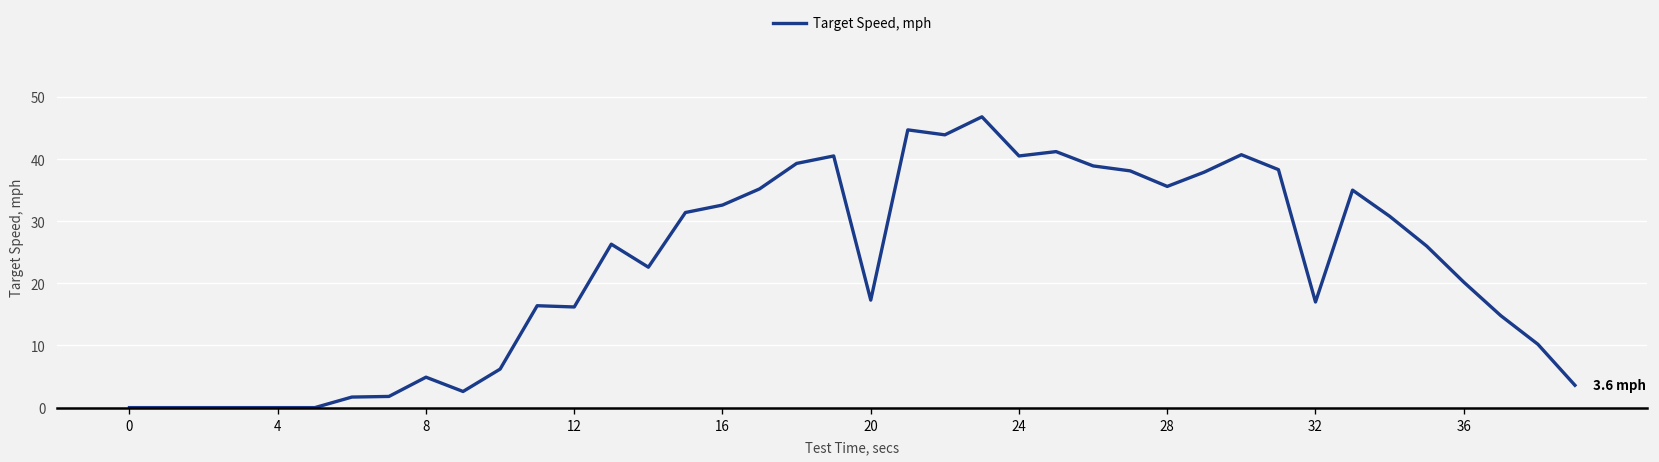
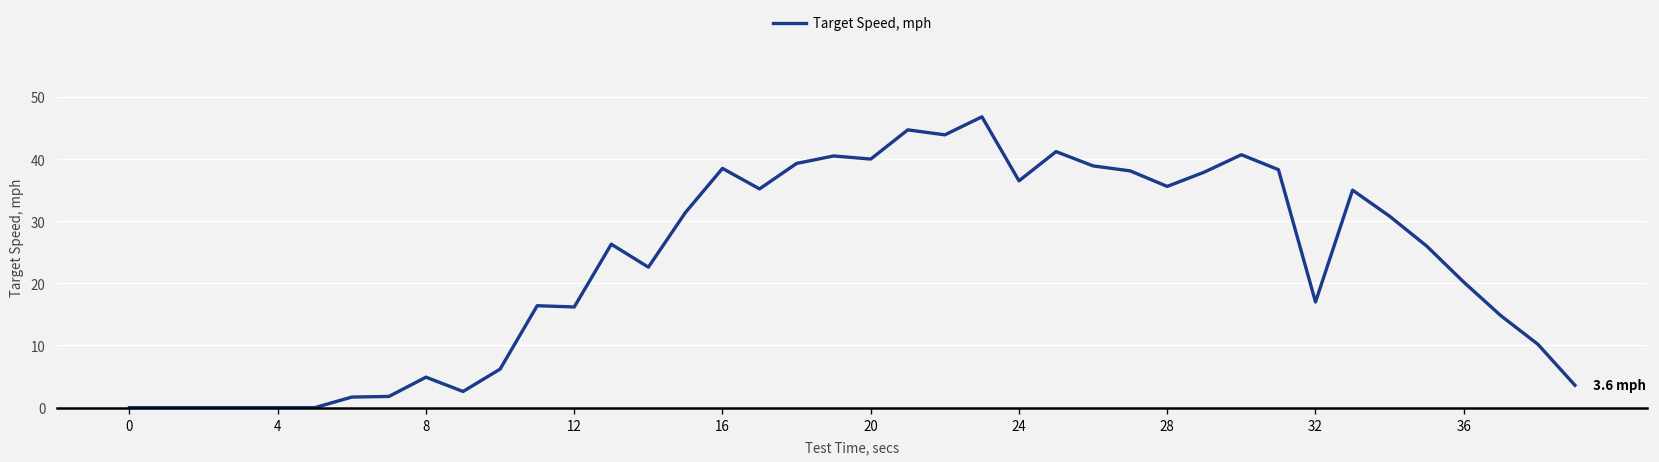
16: 33 -> 39
20: 17 -> 40
24: 41 -> 37
